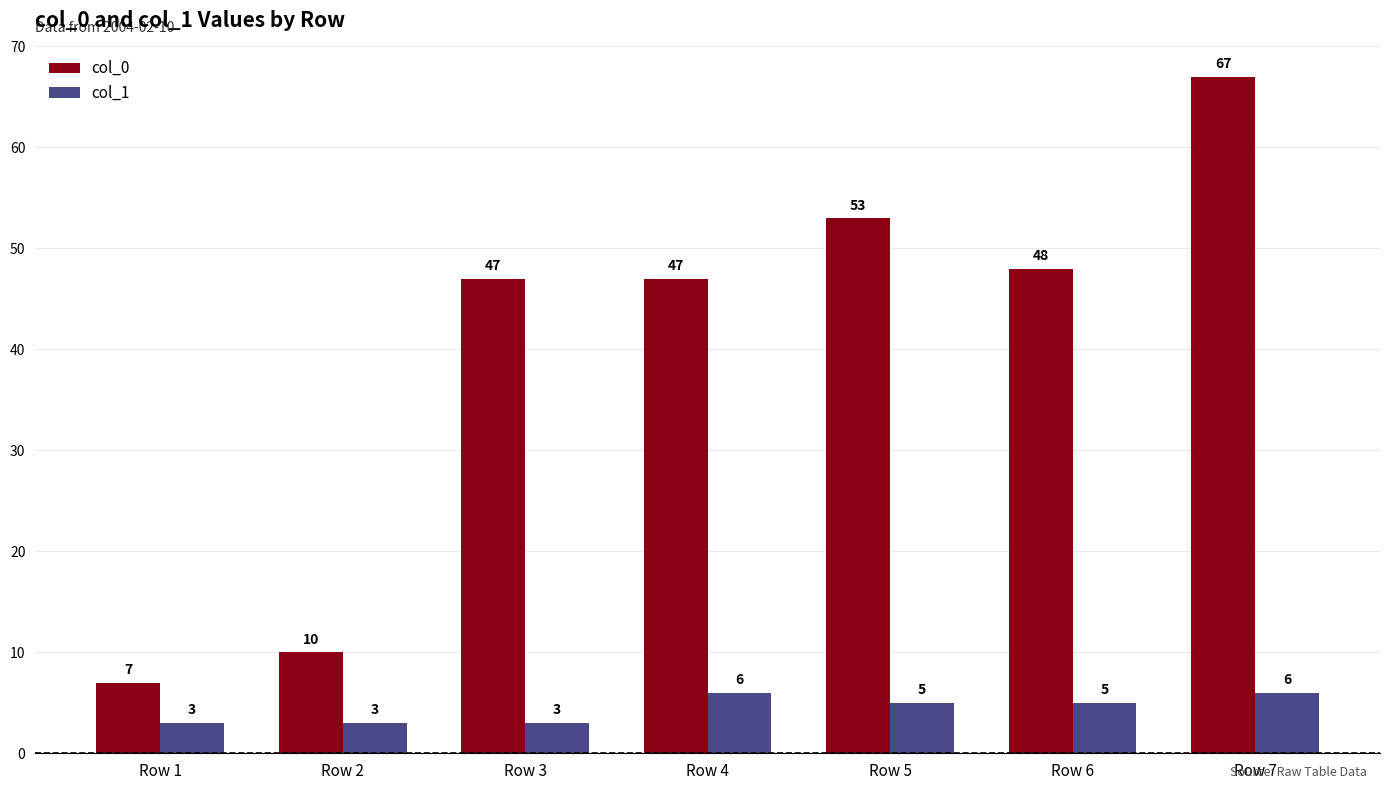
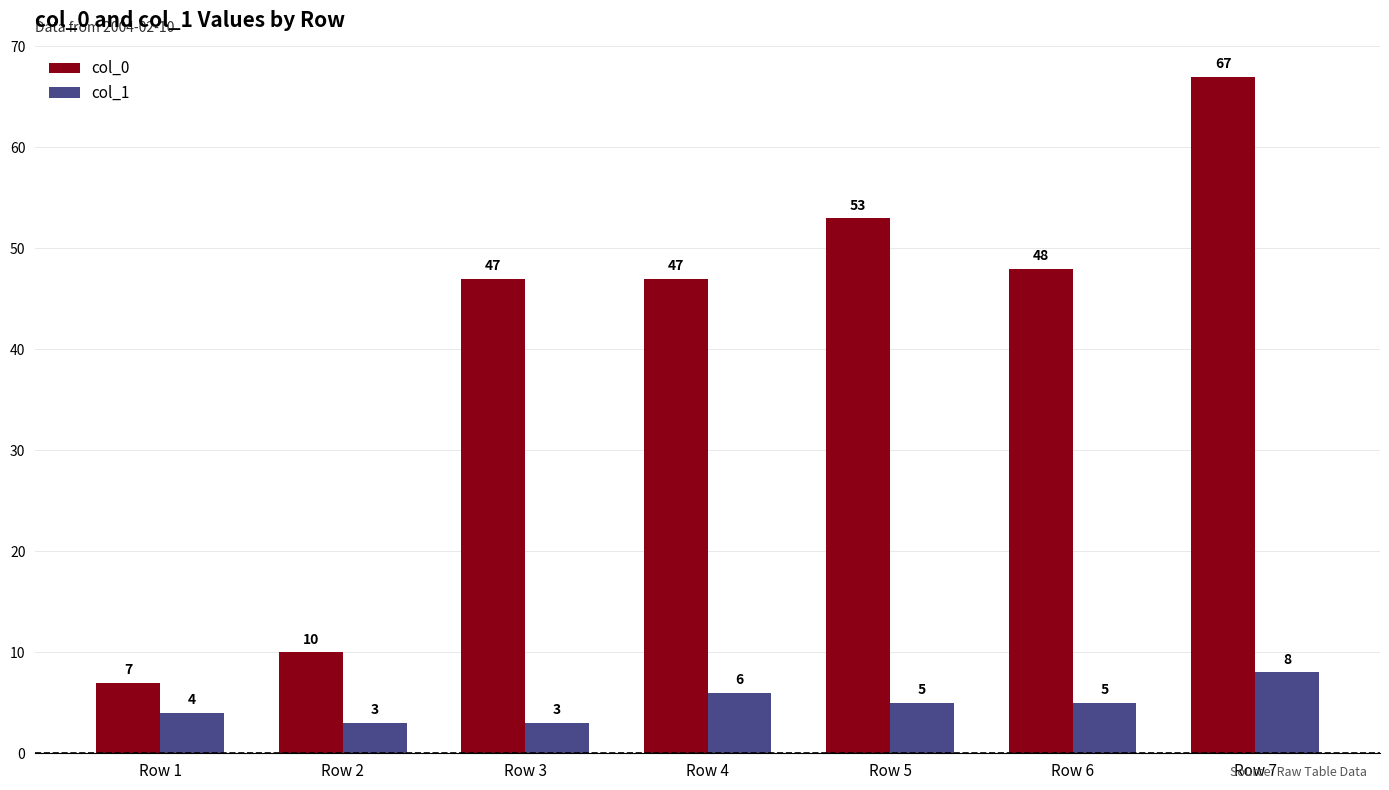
col_1, Row 1: 3 -> 4
col_1, Row 7: 6 -> 8
